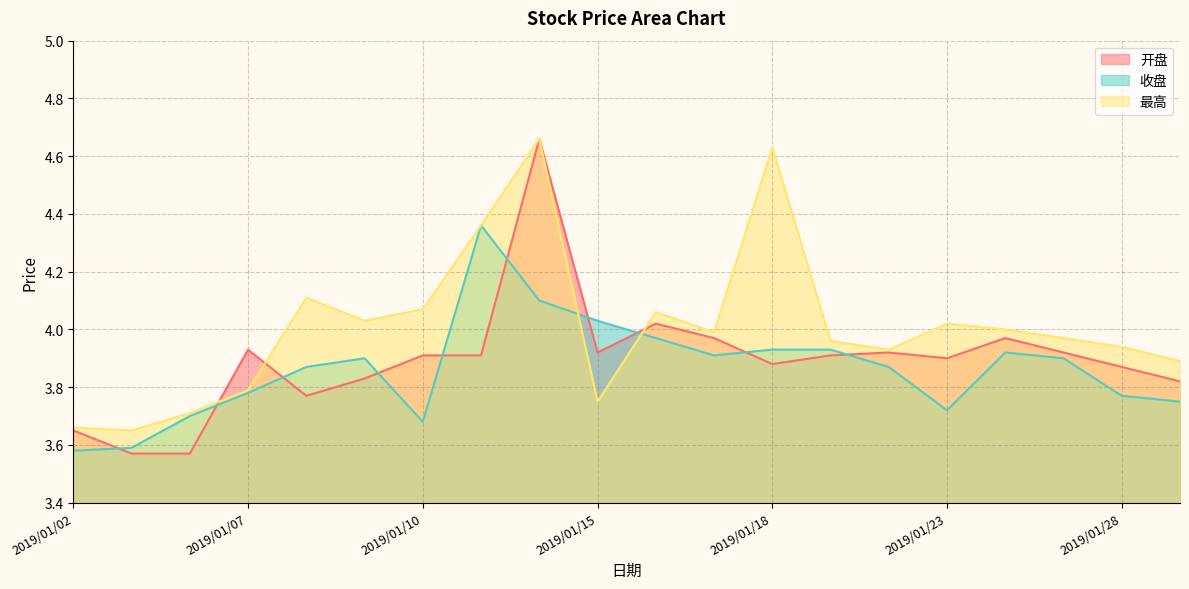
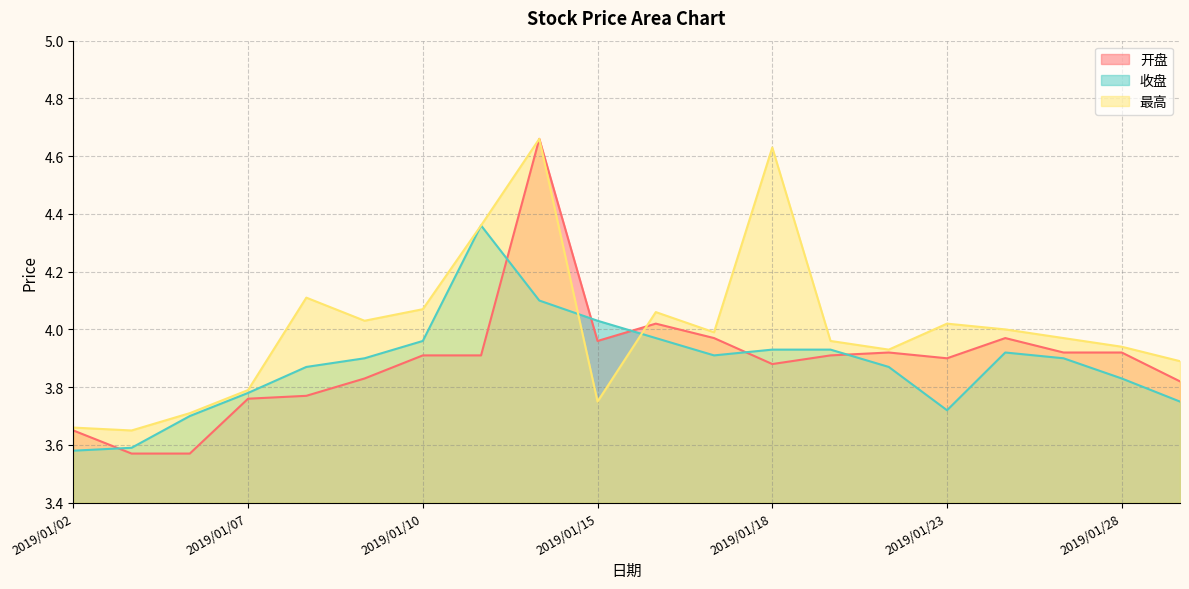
开盘, 2019/01/07: 3.93 -> 3.76
收盘, 2019/01/10: 3.68 -> 3.96
开盘, 2019/01/15: 3.92 -> 3.96
开盘, 2019/01/28: 3.87 -> 3.92
收盘, 2019/01/28: 3.77 -> 3.83
